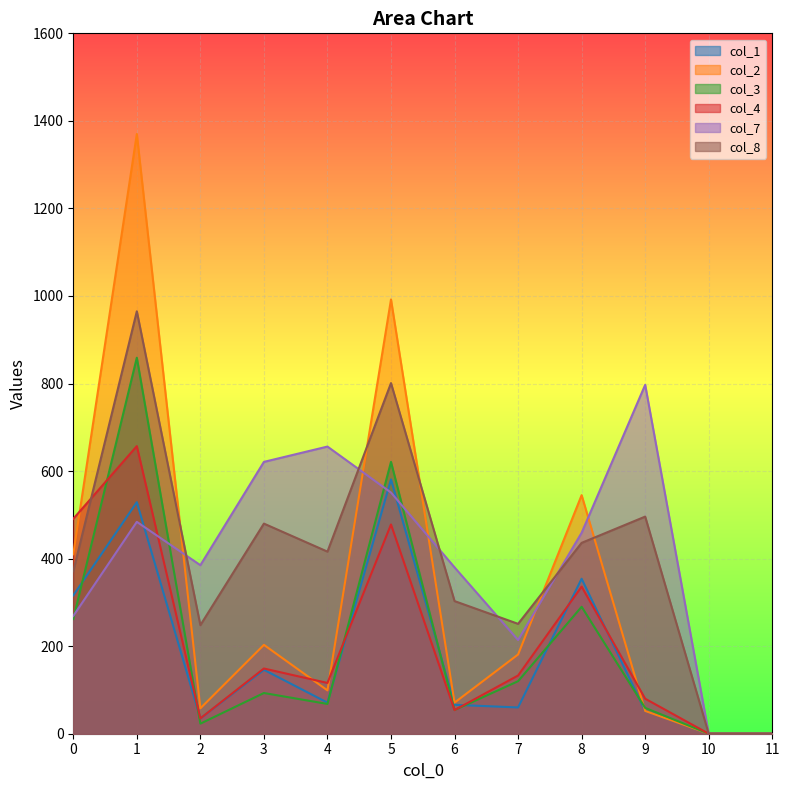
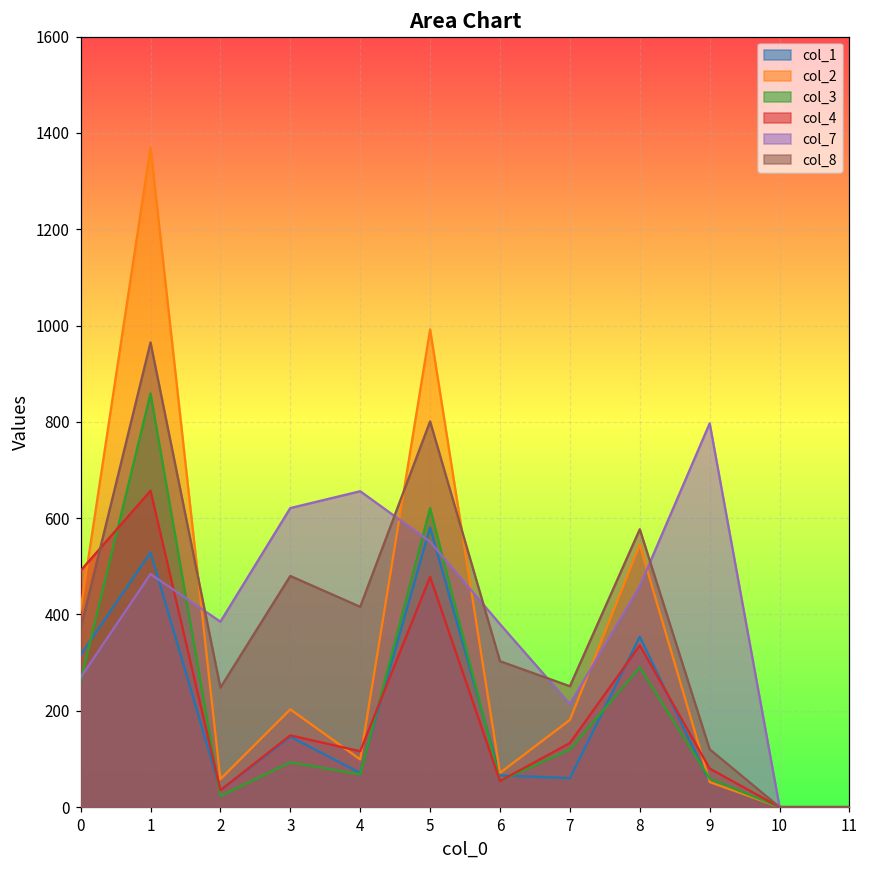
col_8, 8: 440 -> 580
col_8, 9: 500 -> 120
